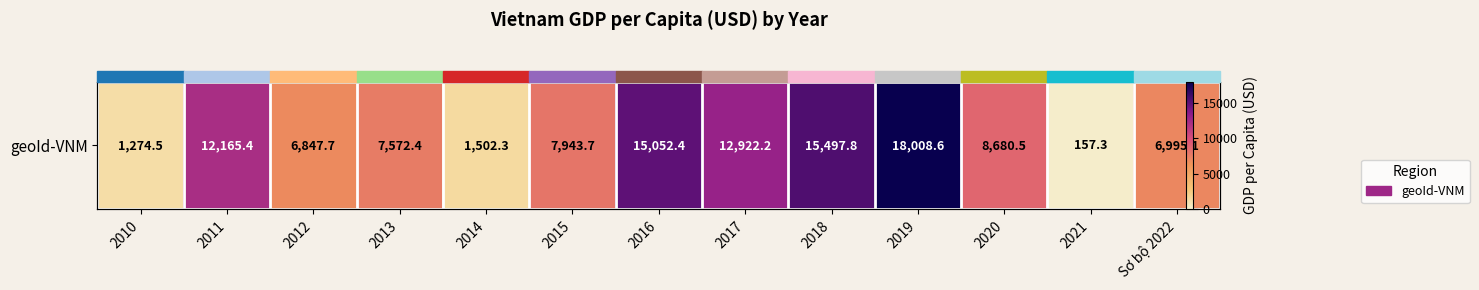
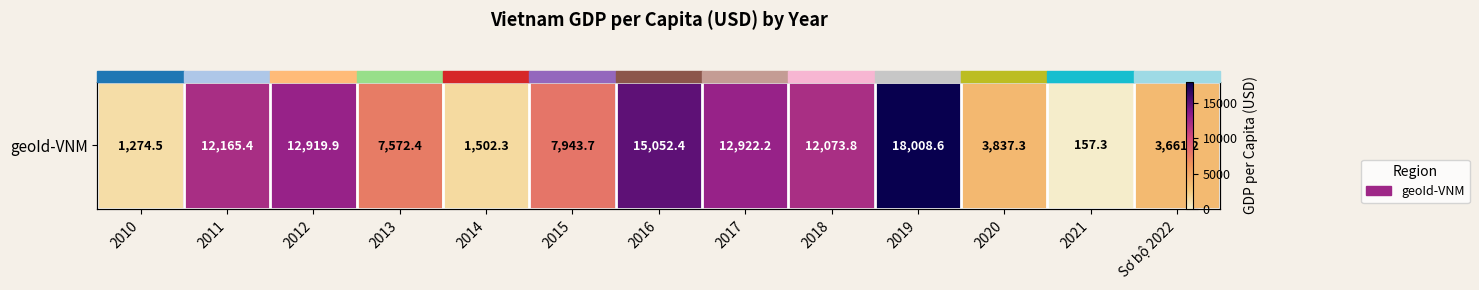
geoId-VNM, 2012: 6,847.7 -> 12,919.9
geoId-VNM, 2018: 15,497.8 -> 12,073.8
geoId-VNM, 2020: 8,680.5 -> 3,837.3
geoId-VNM, Sơ bộ 2022: 6,995.1 -> 3,661.2
